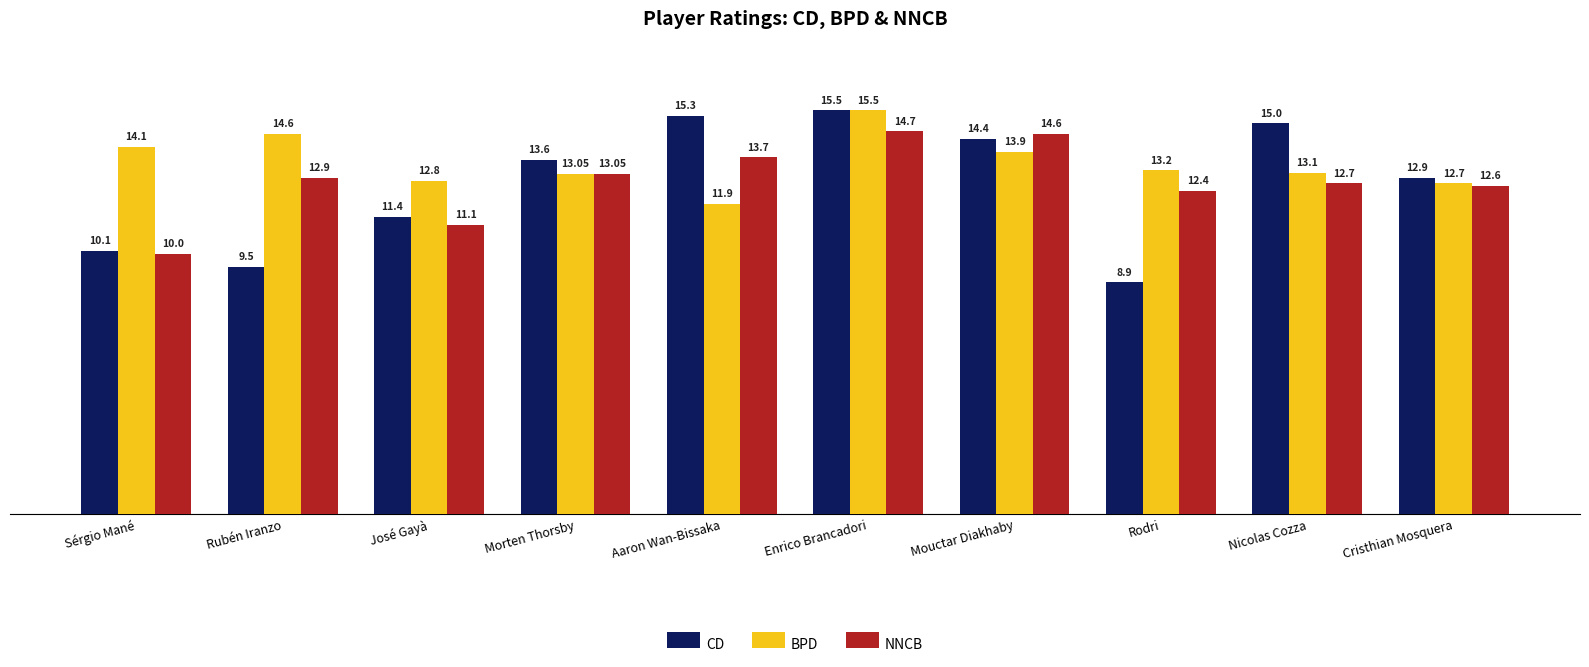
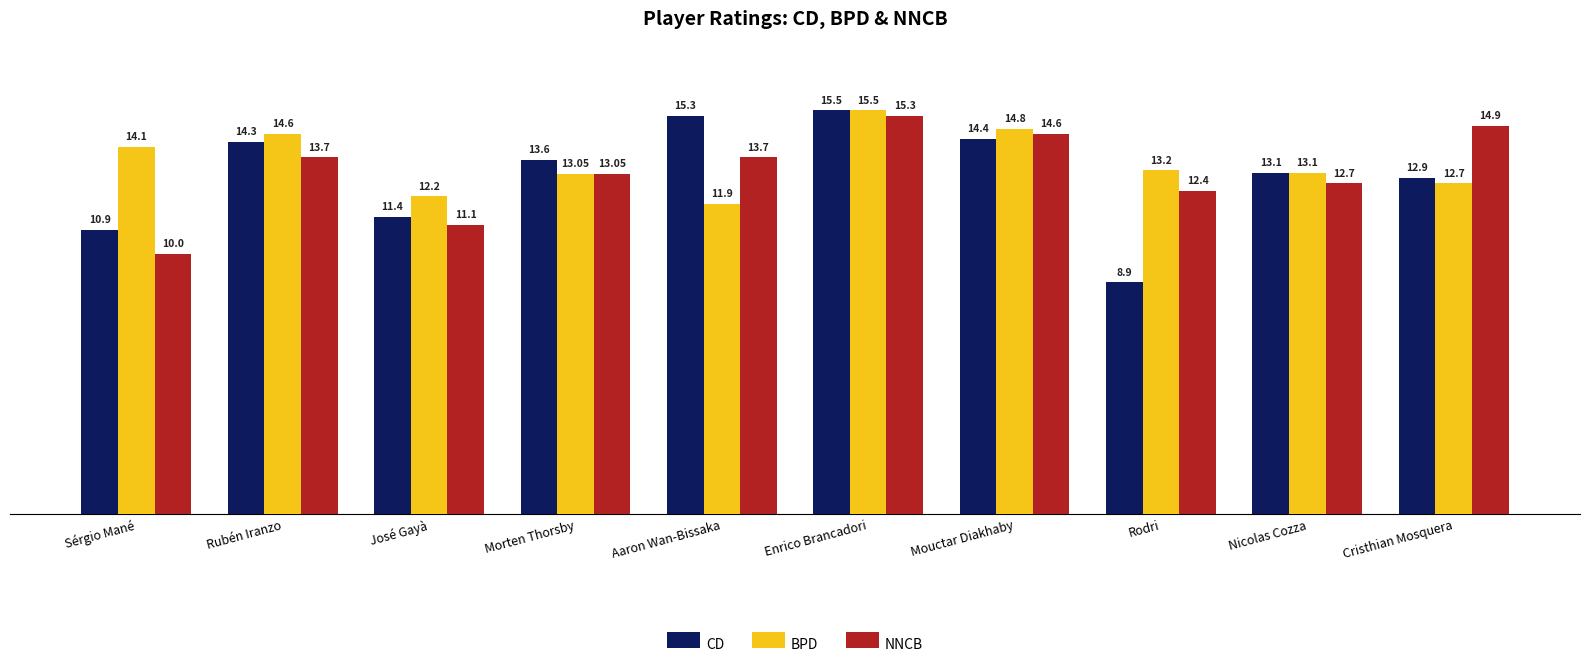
CD, Sérgio Mané: 10.1 -> 10.9
CD, Rubén Iranzo: 9.5 -> 14.3
NNCB, Rubén Iranzo: 12.9 -> 13.7
BPD, José Gayà: 12.8 -> 12.2
NNCB, Enrico Brancadori: 14.7 -> 15.3
BPD, Mouctar Diakhaby: 13.9 -> 14.8
CD, Nicolas Cozza: 15.0 -> 13.1
NNCB, Cristhian Mosquera: 12.6 -> 14.9
